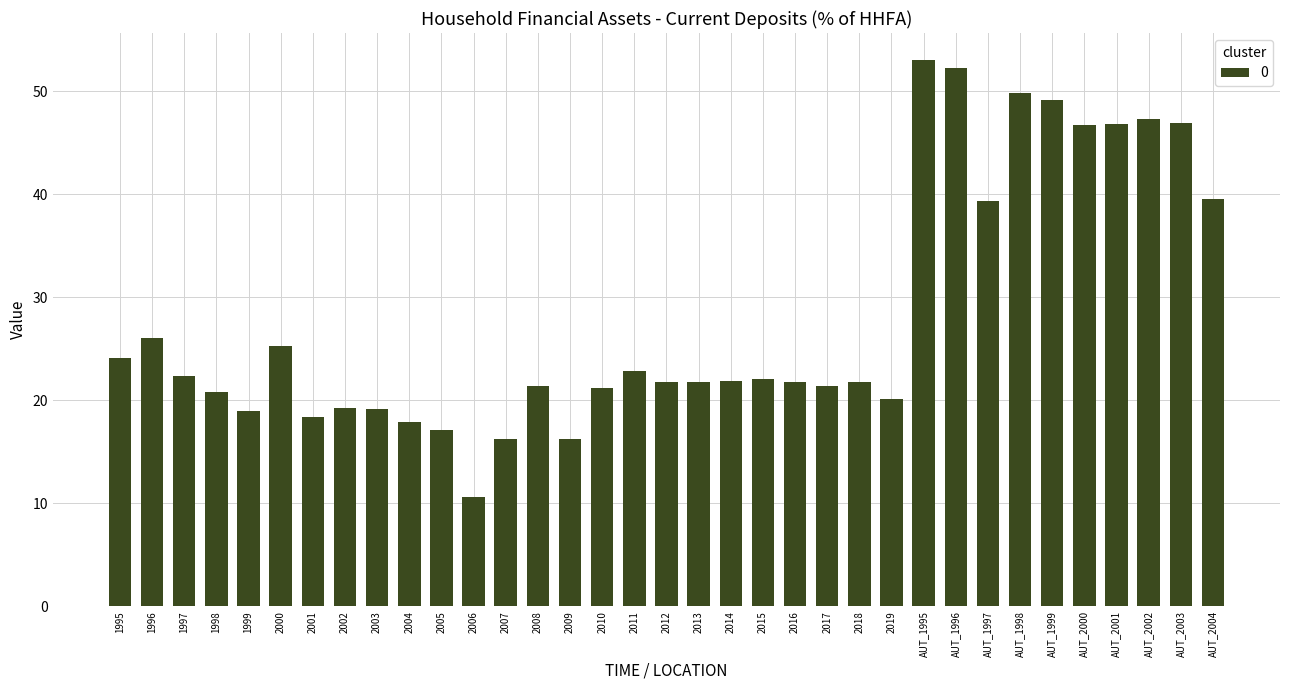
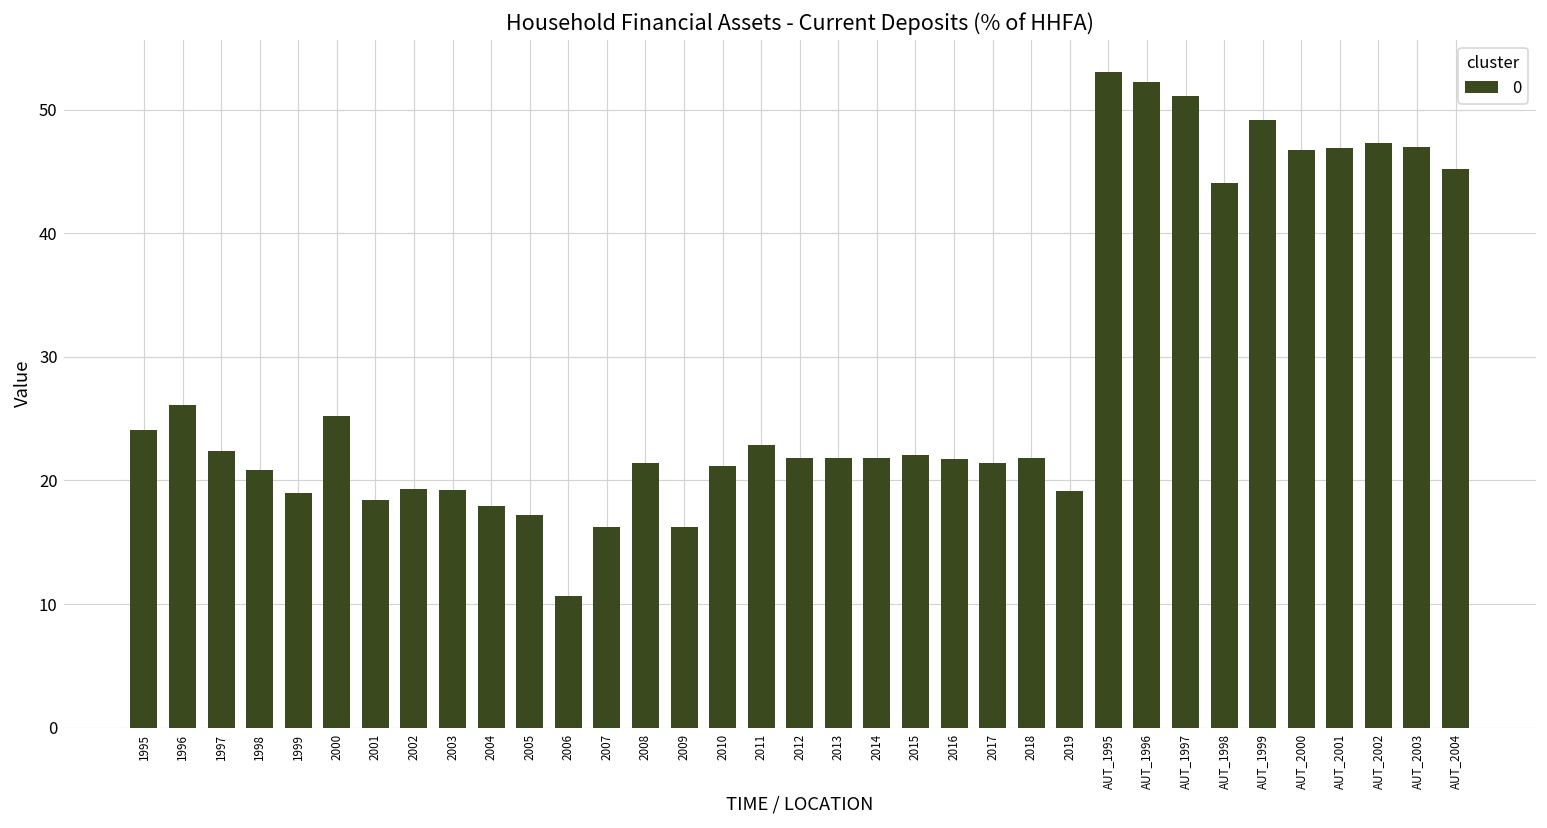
2019: 20.2 -> 19.1
AUT_1997: 39.4 -> 51.1
AUT_1998: 49.9 -> 44.1
AUT_2004: 39.6 -> 45.2
